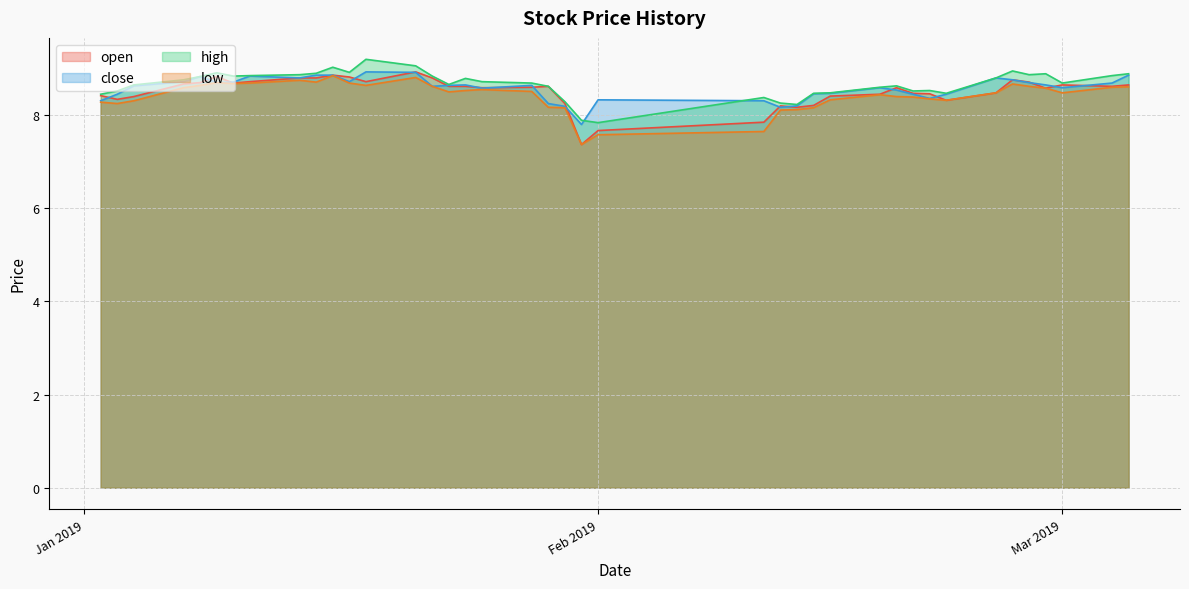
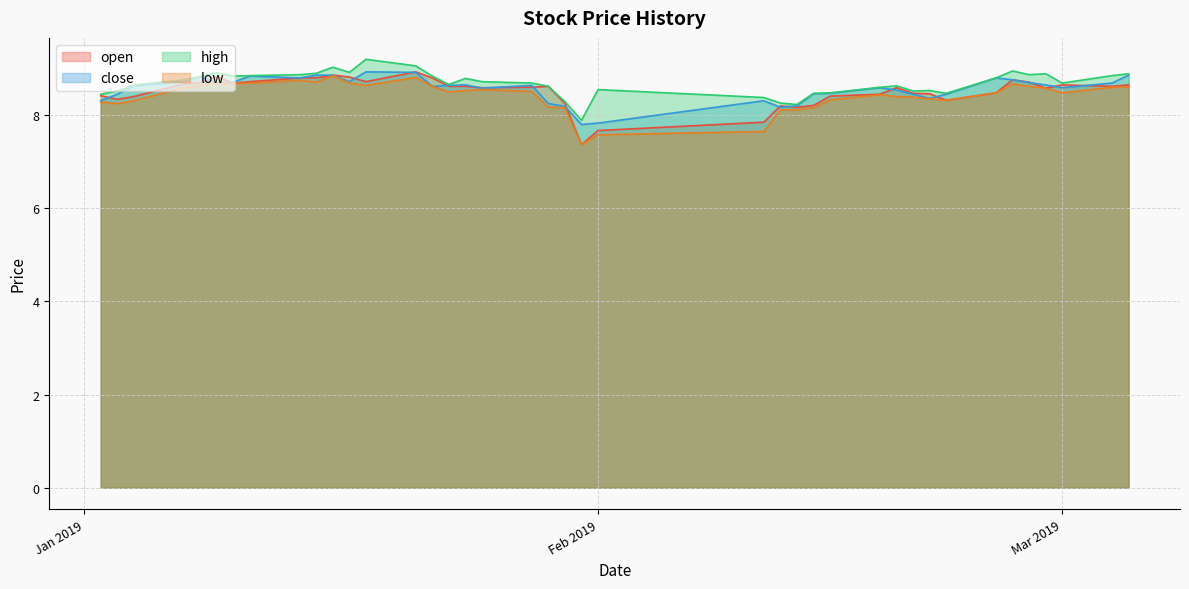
close, Feb 2019: 8.3 -> 7.8
high, Feb 2019: 7.8 -> 8.6
